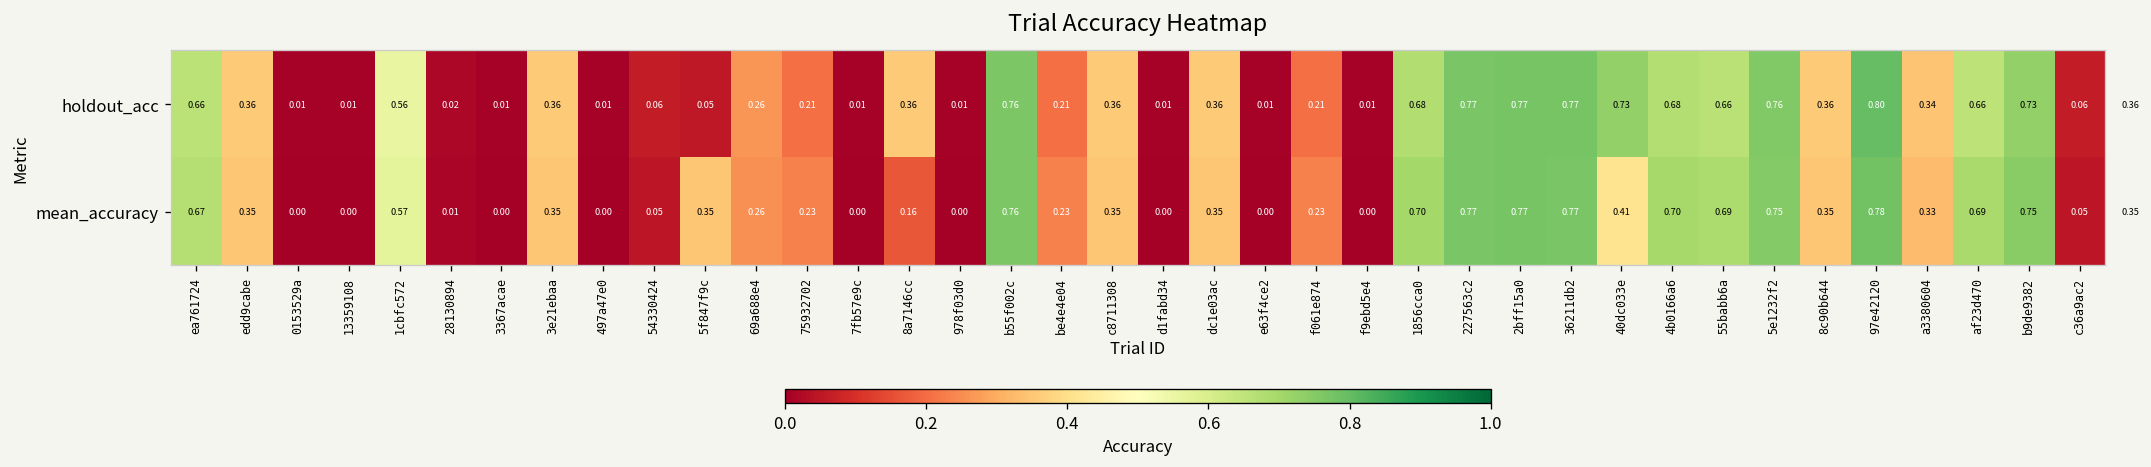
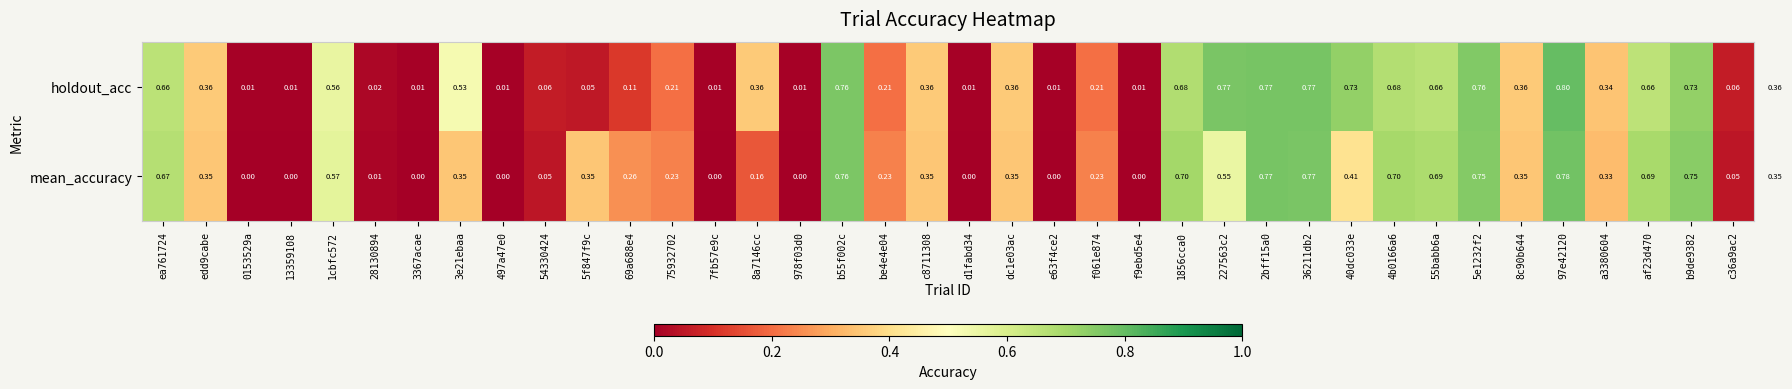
holdout_acc, 3e21ebaa: 0.36 -> 0.53
holdout_acc, 69a688e4: 0.26 -> 0.11
mean_accuracy, 227563c2: 0.77 -> 0.55
